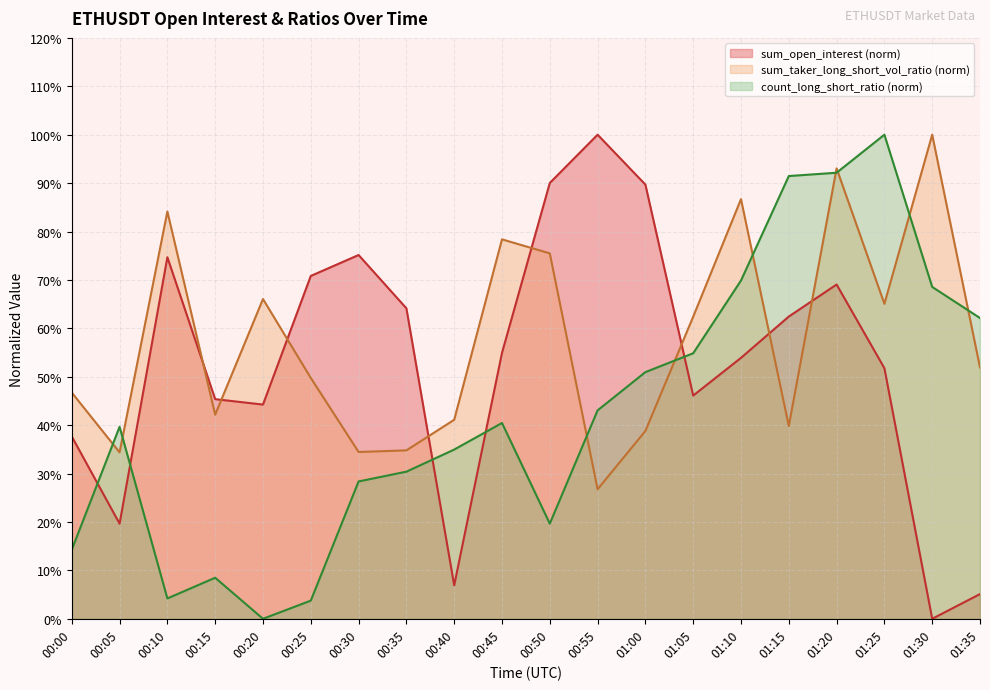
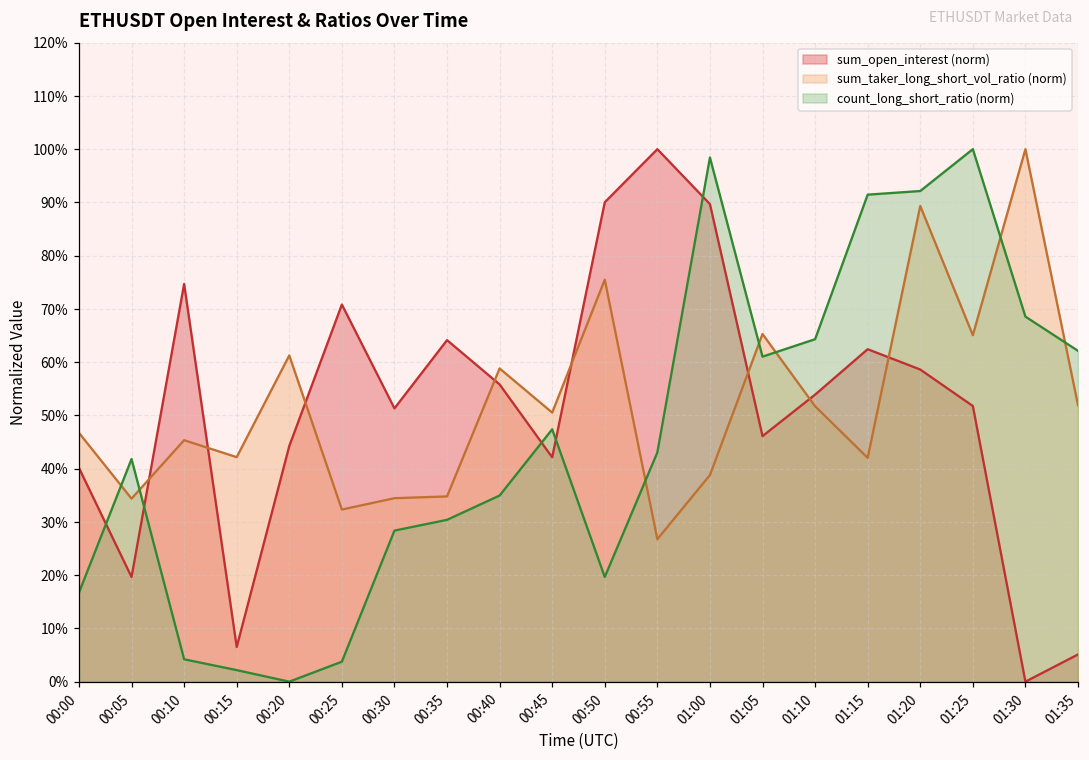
sum_open_interest (norm), 00:00: 38% -> 40%
count_long_short_ratio (norm), 00:00: 14% -> 17%
count_long_short_ratio (norm), 00:05: 40% -> 42%
sum_taker_long_short_vol_ratio (norm), 00:10: 84% -> 45%
sum_open_interest (norm), 00:15: 45% -> 7%
count_long_short_ratio (norm), 00:15: 8% -> 2%
sum_taker_long_short_vol_ratio (norm), 00:20: 66% -> 61%
sum_taker_long_short_vol_ratio (norm), 00:25: 50% -> 32%
sum_open_interest (norm), 00:30: 75% -> 51%
sum_open_interest (norm), 00:40: 7% -> 56%
sum_taker_long_short_vol_ratio (norm), 00:40: 41% -> 59%
sum_open_interest (norm), 00:45: 55% -> 42%
sum_taker_long_short_vol_ratio (norm), 00:45: 78% -> 51%
count_long_short_ratio (norm), 00:45: 40% -> 47%
count_long_short_ratio (norm), 01:00: 51% -> 98%
sum_taker_long_short_vol_ratio (norm), 01:05: 62% -> 65%
count_long_short_ratio (norm), 01:05: 55% -> 61%
sum_taker_long_short_vol_ratio (norm), 01:10: 87% -> 52%
count_long_short_ratio (norm), 01:10: 70% -> 64%
sum_taker_long_short_vol_ratio (norm), 01:15: 40% -> 42%
sum_open_interest (norm), 01:20: 69% -> 59%
sum_taker_long_short_vol_ratio (norm), 01:20: 93% -> 89%
